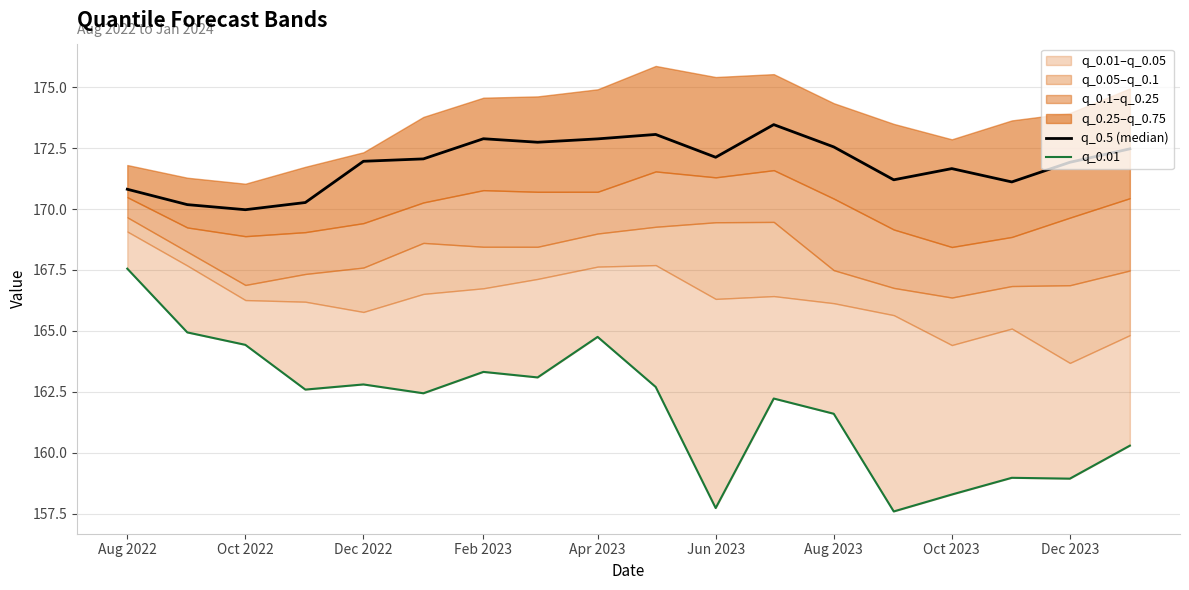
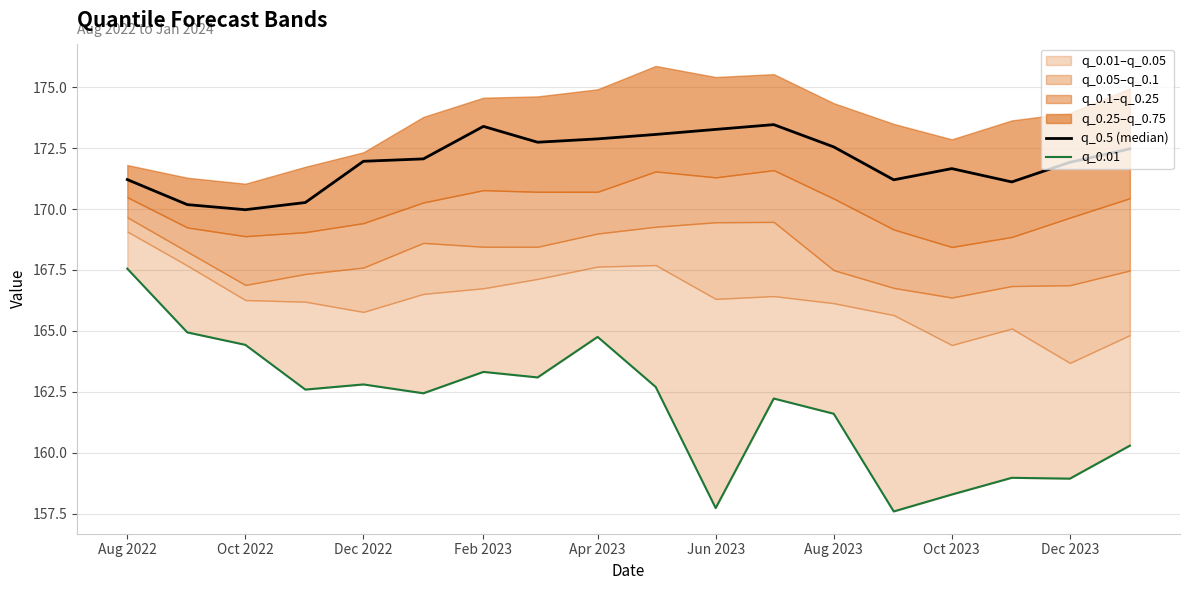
q_0.5 (median), Aug 2022: 170.8 -> 171.2
q_0.5 (median), Feb 2023: 172.9 -> 173.4
q_0.5 (median), Jun 2023: 172.1 -> 173.3
